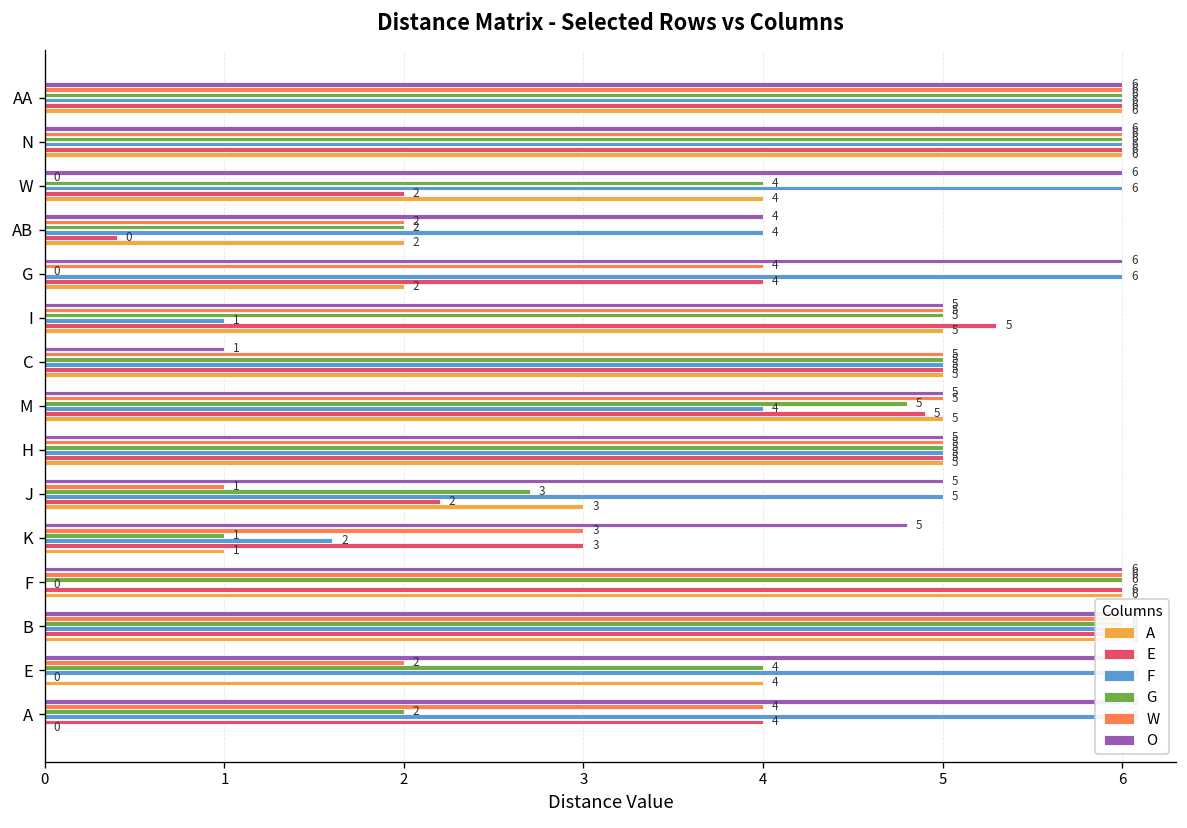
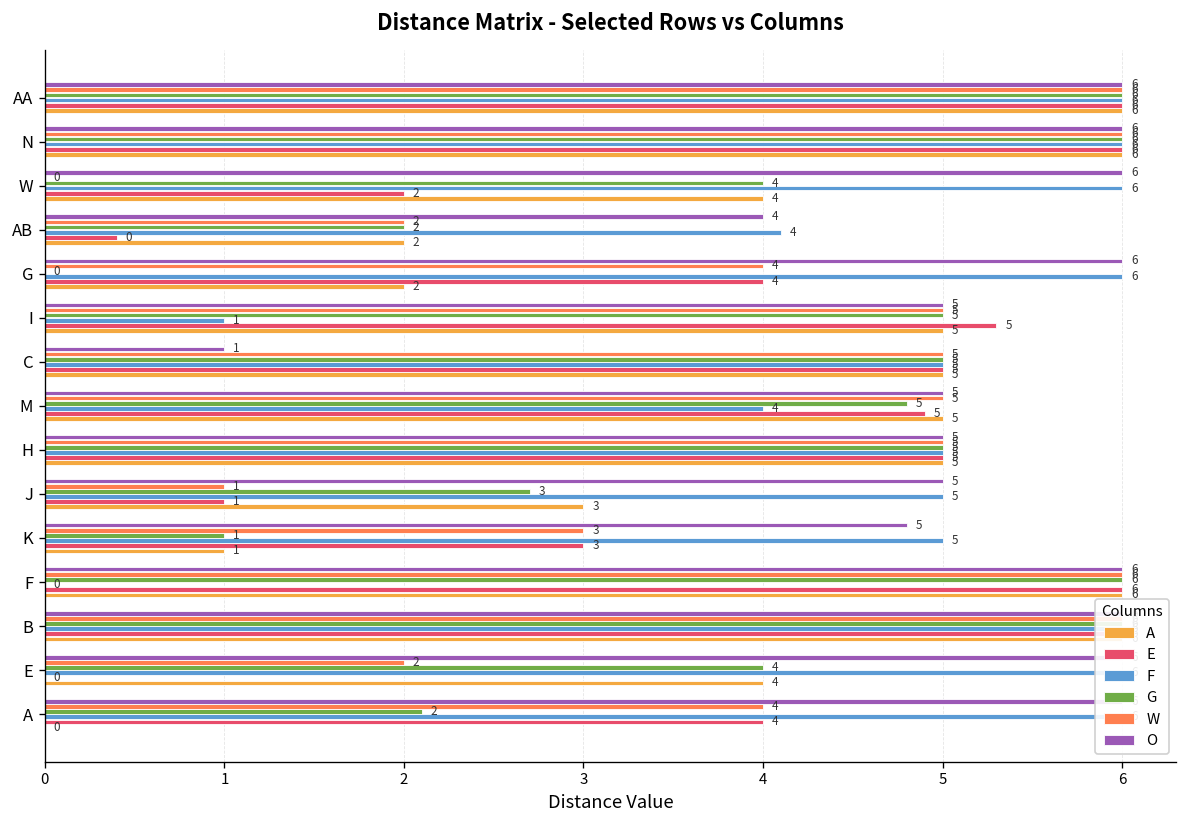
F, AB: 4.0 -> 4.1
E, J: 2 -> 1
F, K: 2 -> 5
G, A: 2.0 -> 2.1
